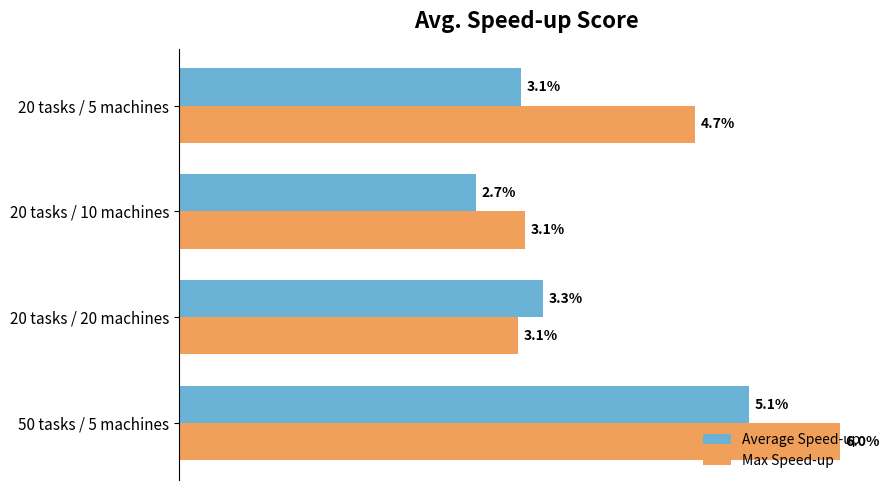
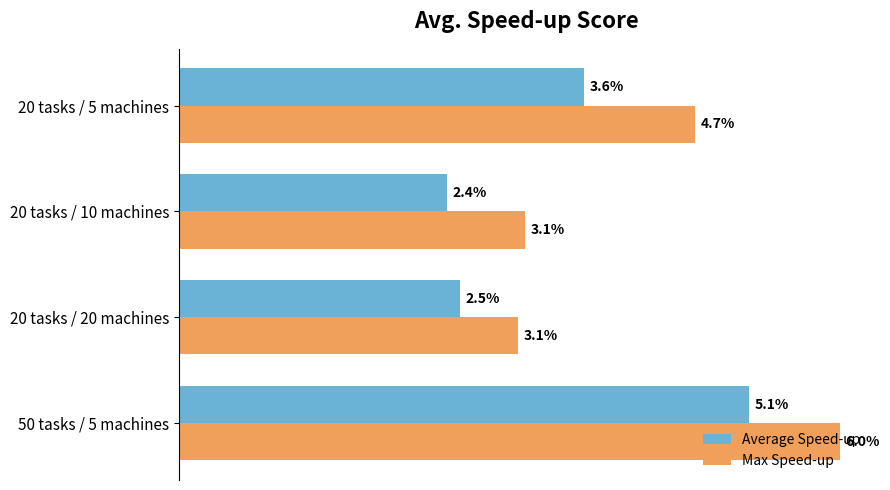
Average Speed-up, 20 tasks / 5 machines: 3.1% -> 3.6%
Average Speed-up, 20 tasks / 10 machines: 2.7% -> 2.4%
Average Speed-up, 20 tasks / 20 machines: 3.3% -> 2.5%
